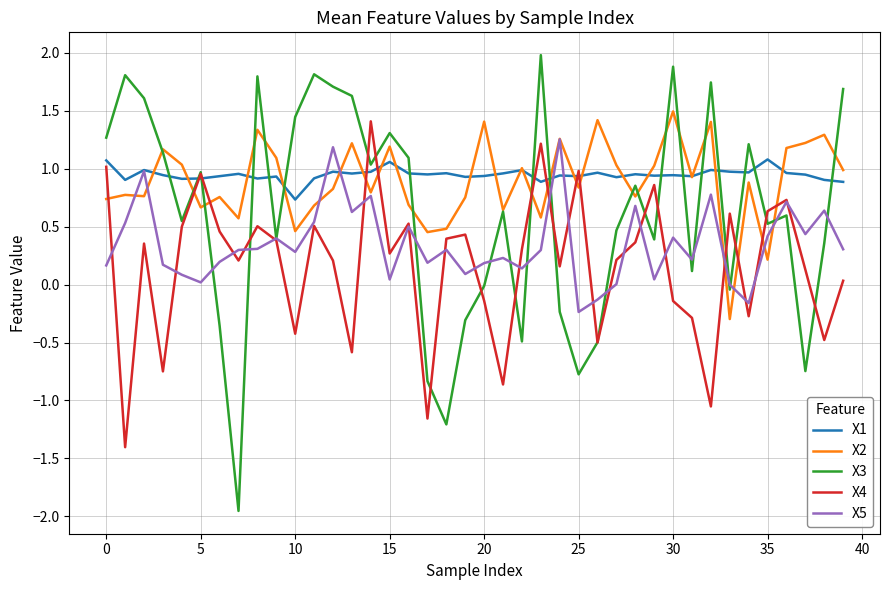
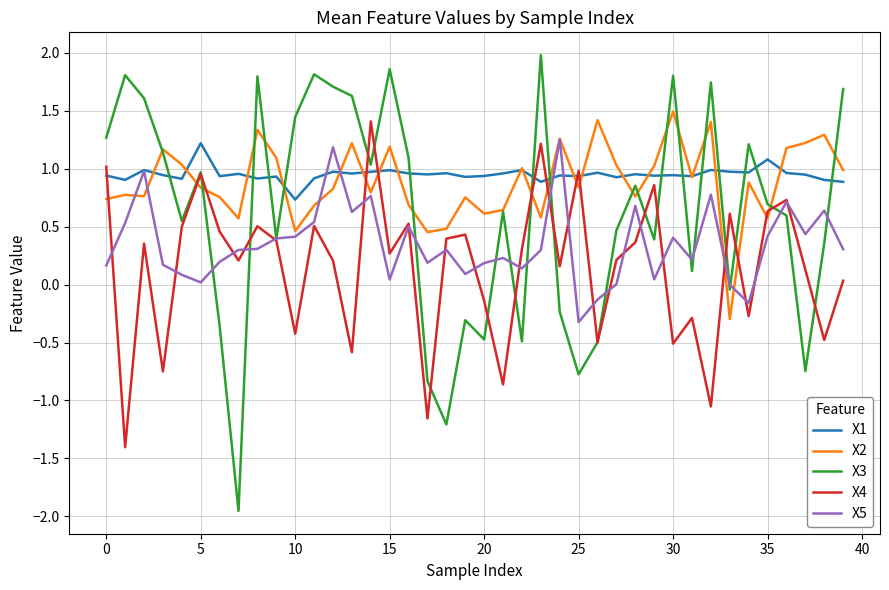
X1, 0: 1.07 -> 0.94
X1, 5: 0.92 -> 1.22
X2, 5: 0.67 -> 0.84
X5, 10: 0.28 -> 0.41
X1, 15: 1.06 -> 0.99
X3, 15: 1.31 -> 1.86
X2, 20: 1.41 -> 0.61
X3, 20: -0.01 -> -0.47
X5, 25: -0.24 -> -0.32
X3, 30: 1.88 -> 1.80
X4, 30: -0.14 -> -0.51
X2, 35: 0.22 -> 0.57
X3, 35: 0.53 -> 0.69
